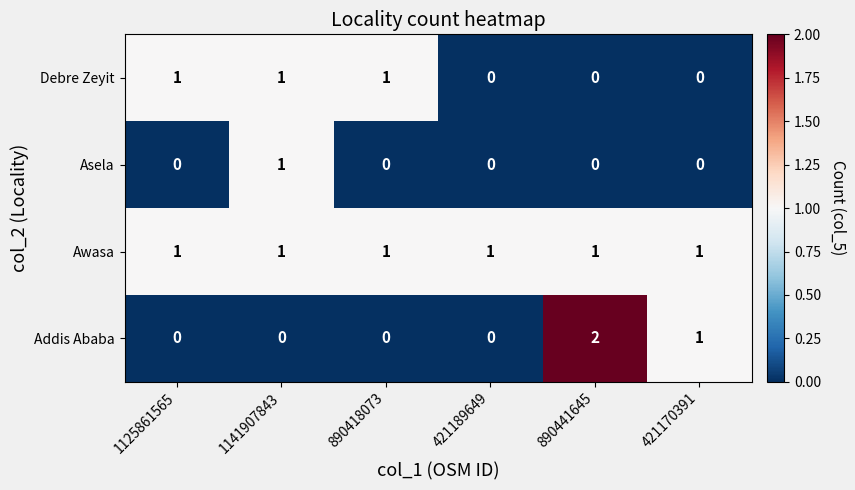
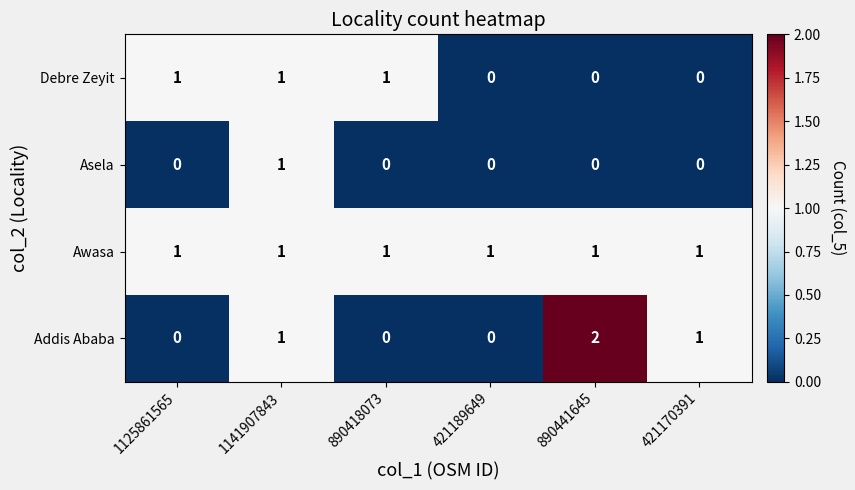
Addis Ababa, 1141907843: 0 -> 1
